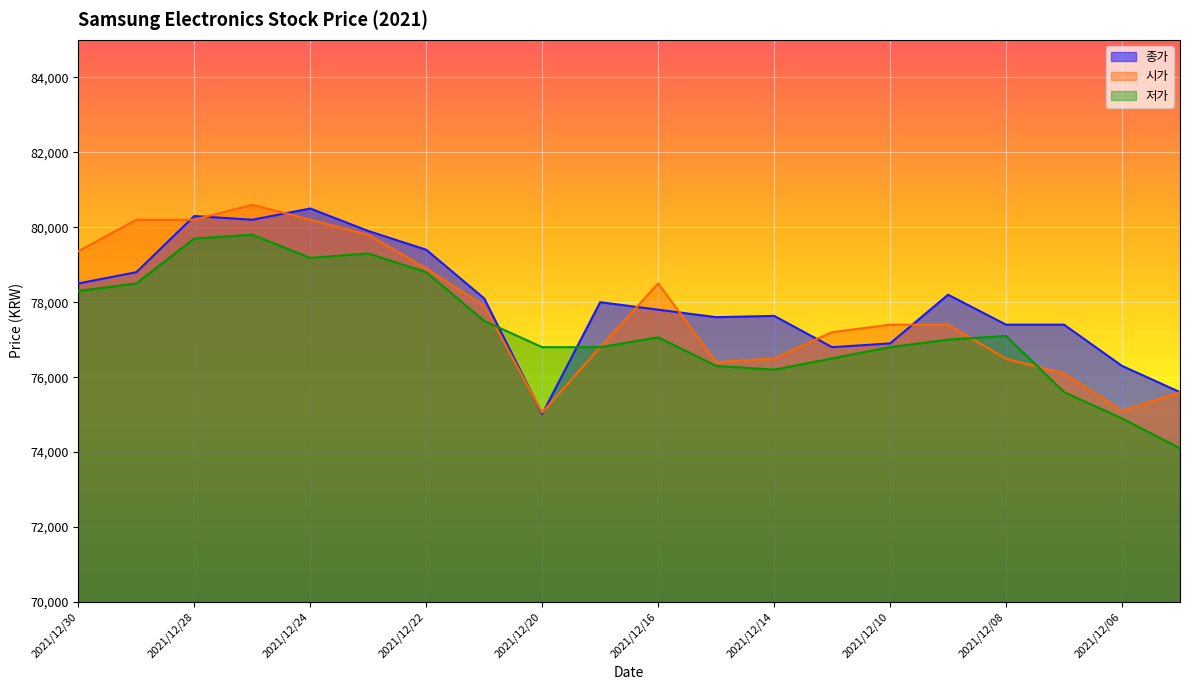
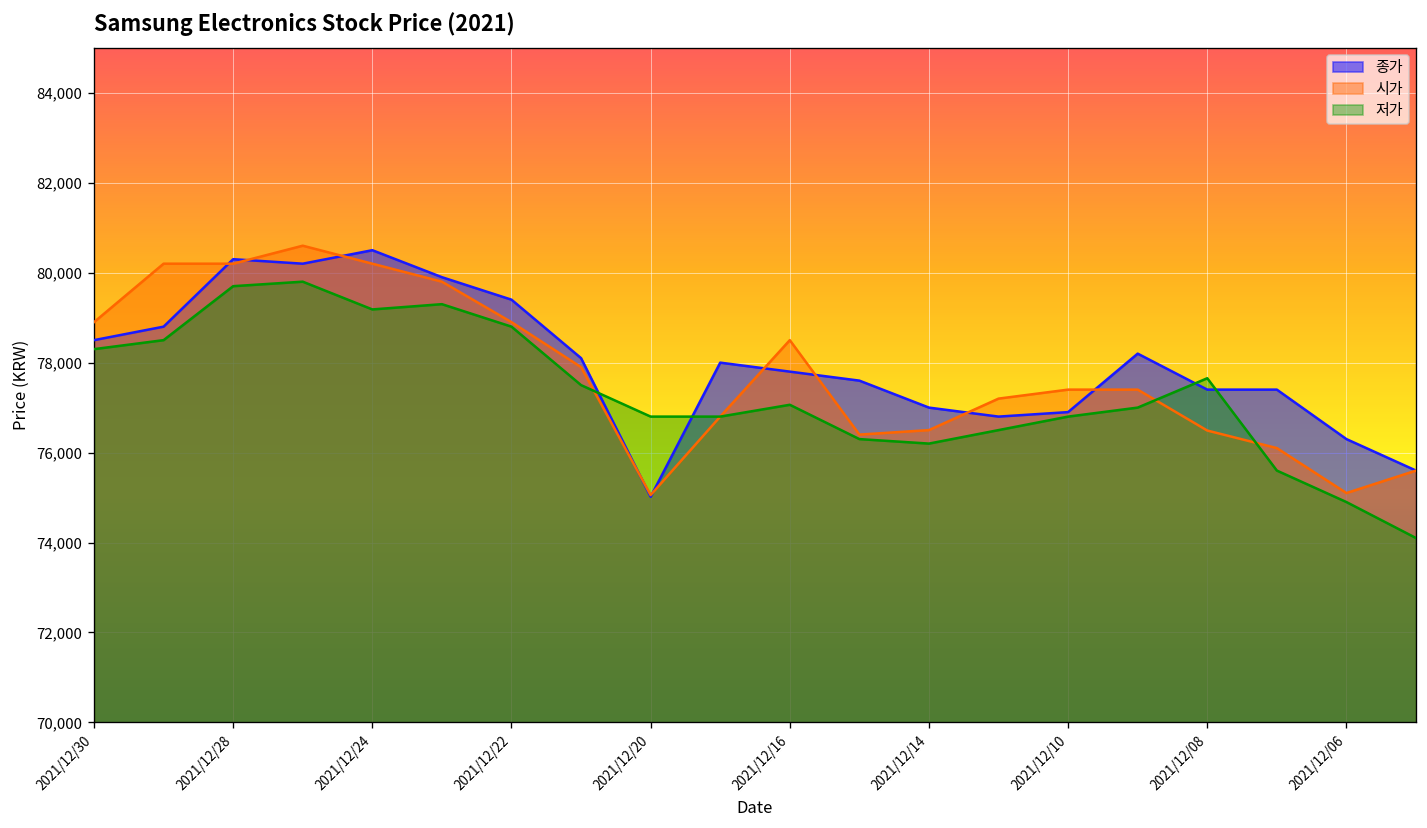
시가, 2021/12/30: 79,400 -> 78,900
종가, 2021/12/14: 77,600 -> 77,000
저가, 2021/12/08: 77,100 -> 77,700
